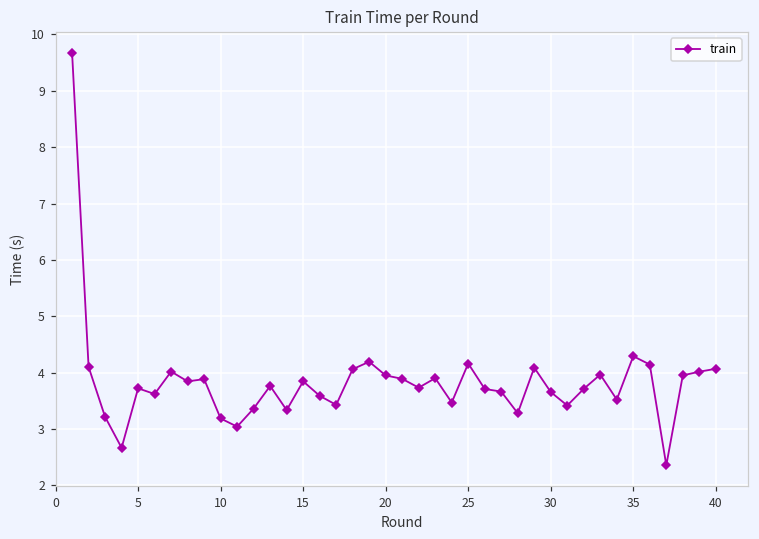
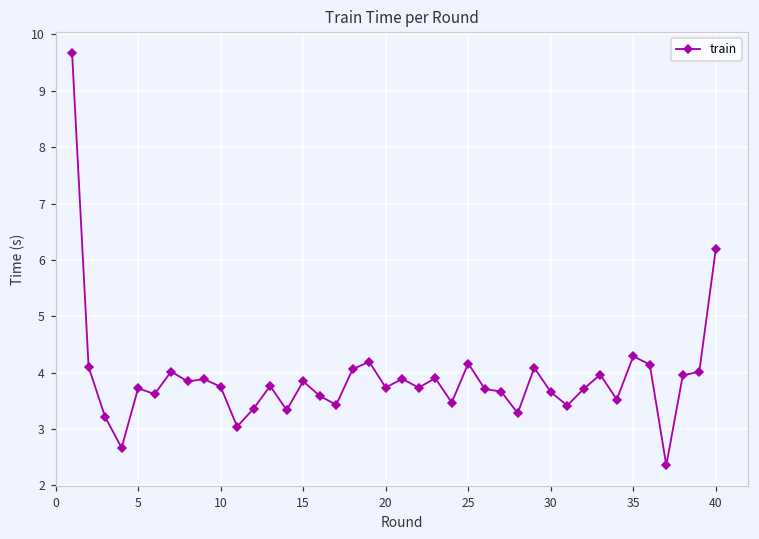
10: 3.2 -> 3.8
20: 4.0 -> 3.7
40: 4.1 -> 6.2
